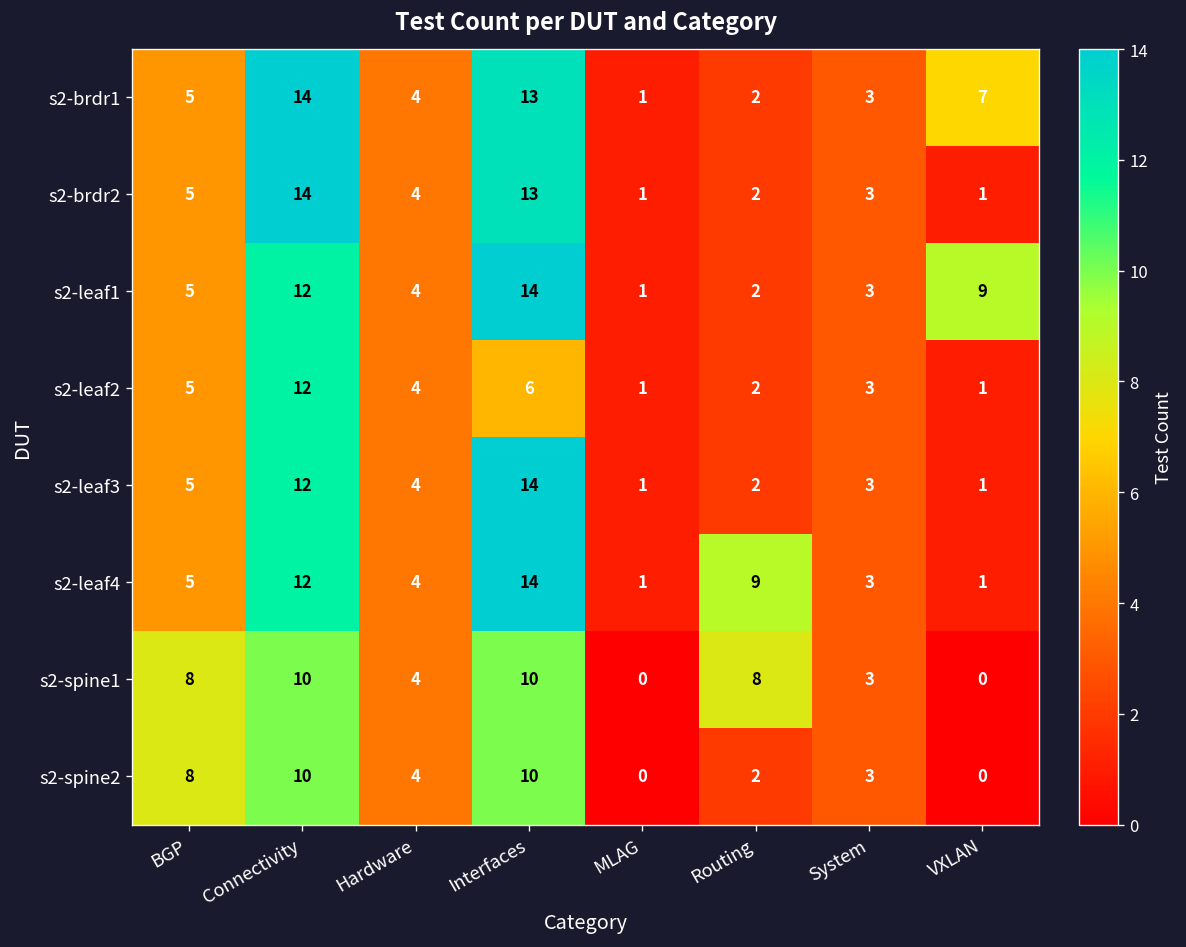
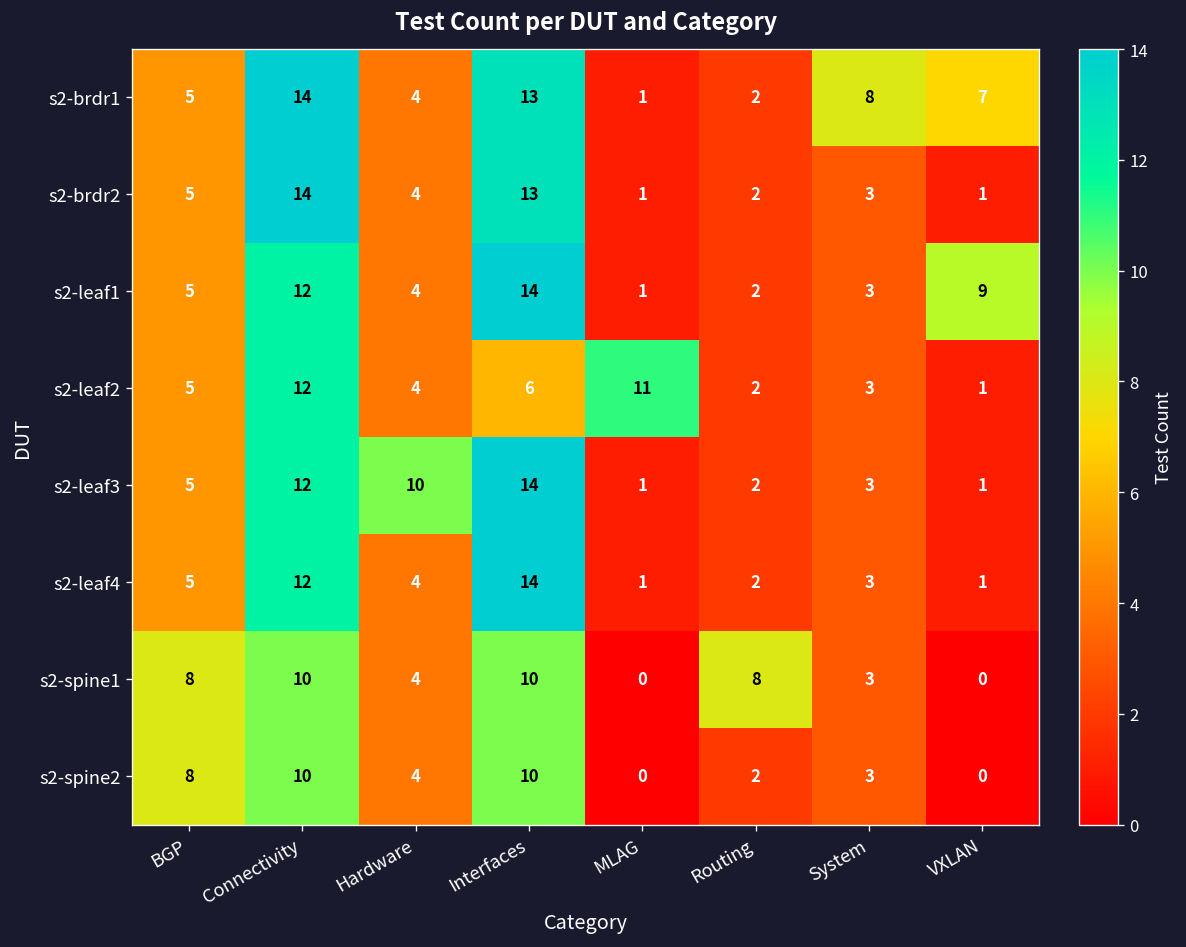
s2-brdr1, System: 3 -> 8
s2-leaf2, MLAG: 1 -> 11
s2-leaf3, Hardware: 4 -> 10
s2-leaf4, Routing: 9 -> 2
